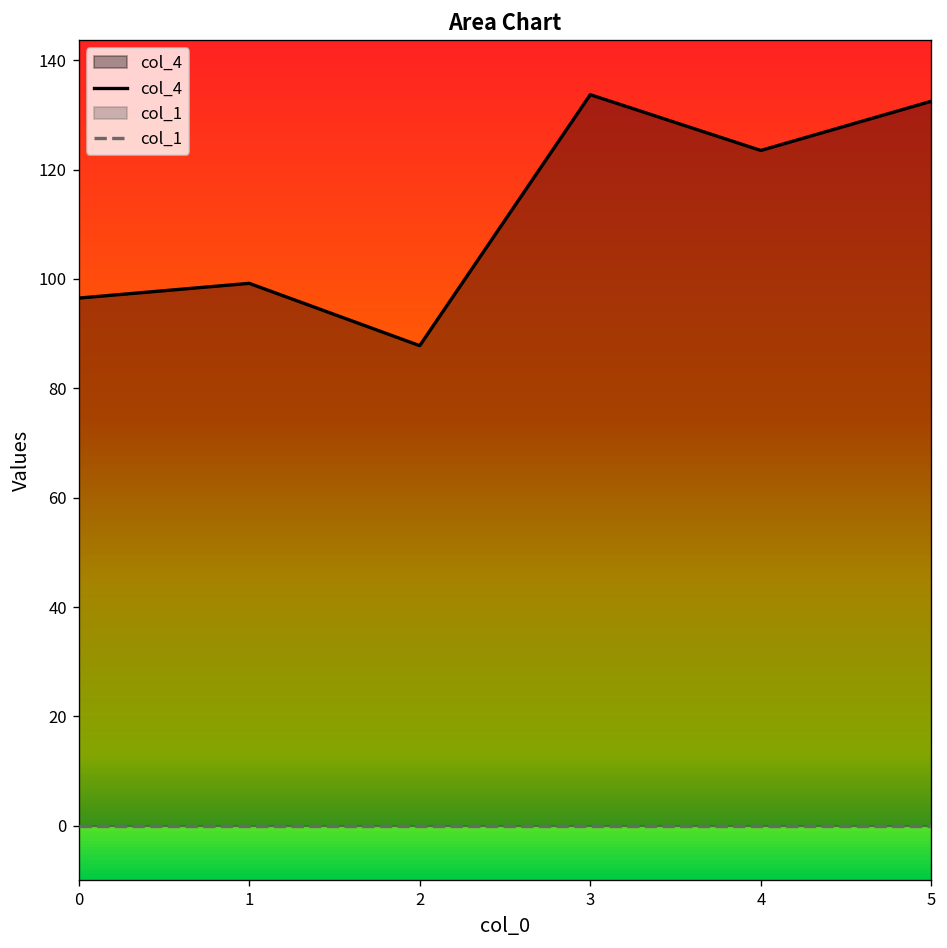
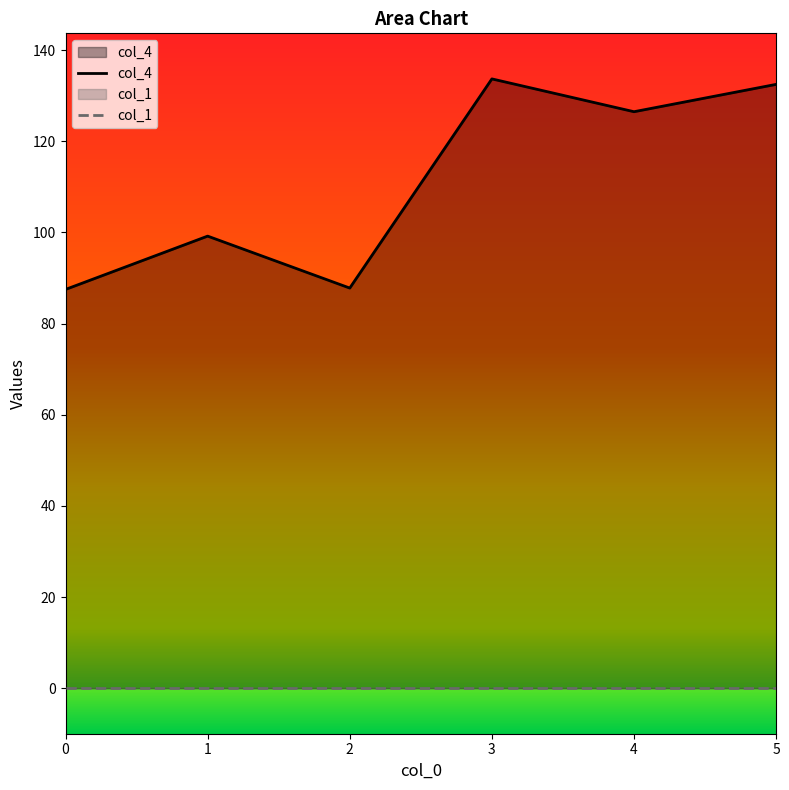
col_4, 0: 97 -> 88
col_4, 4: 124 -> 127
